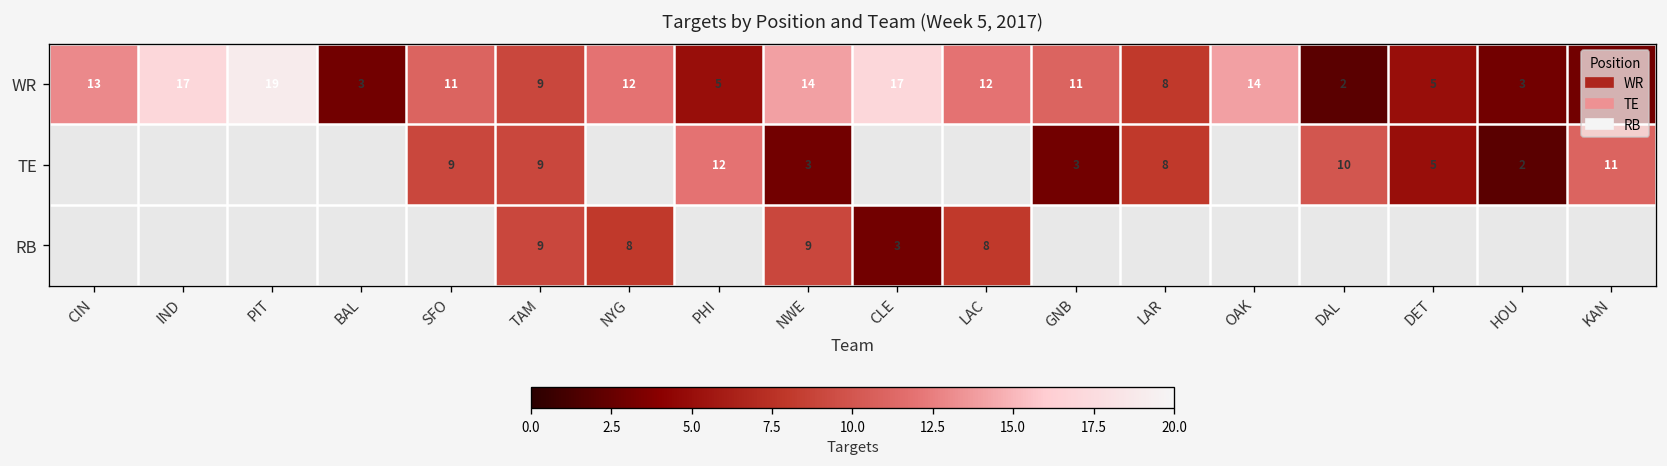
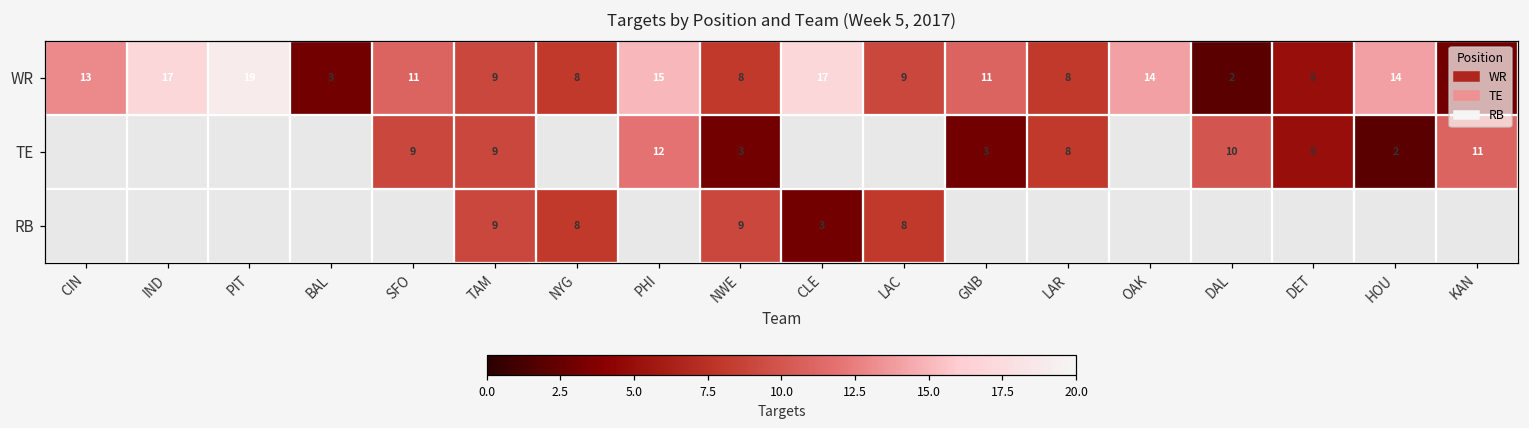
WR, NYG: 12 -> 8
WR, PHI: 5 -> 15
WR, NWE: 14 -> 8
WR, LAC: 12 -> 9
WR, HOU: 3 -> 14
